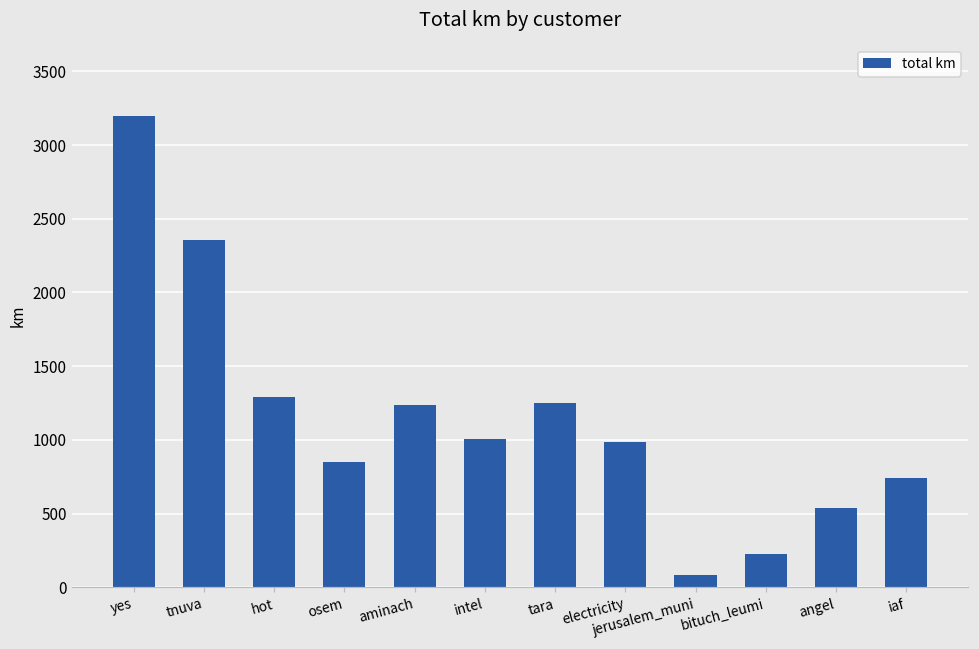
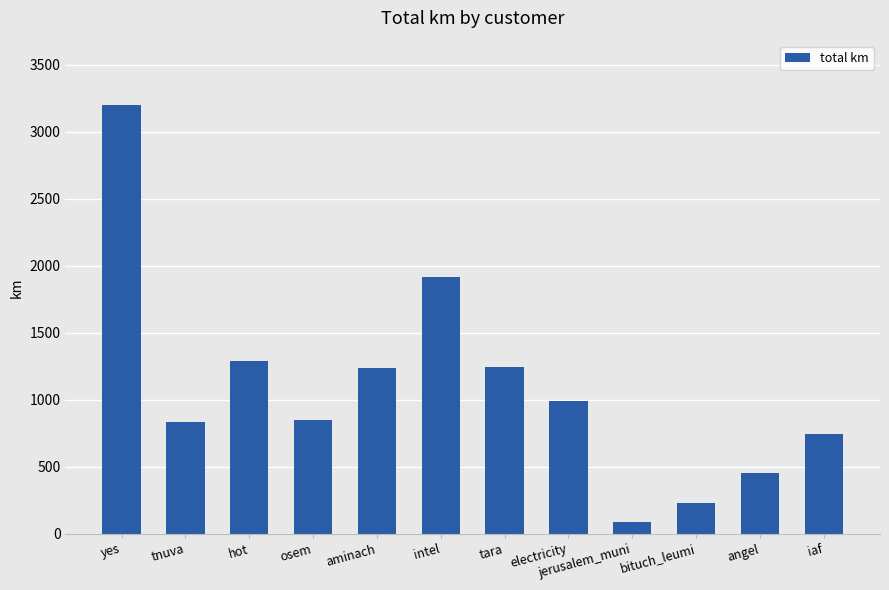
tnuva: 2360 -> 830
intel: 1010 -> 1910
angel: 540 -> 460
